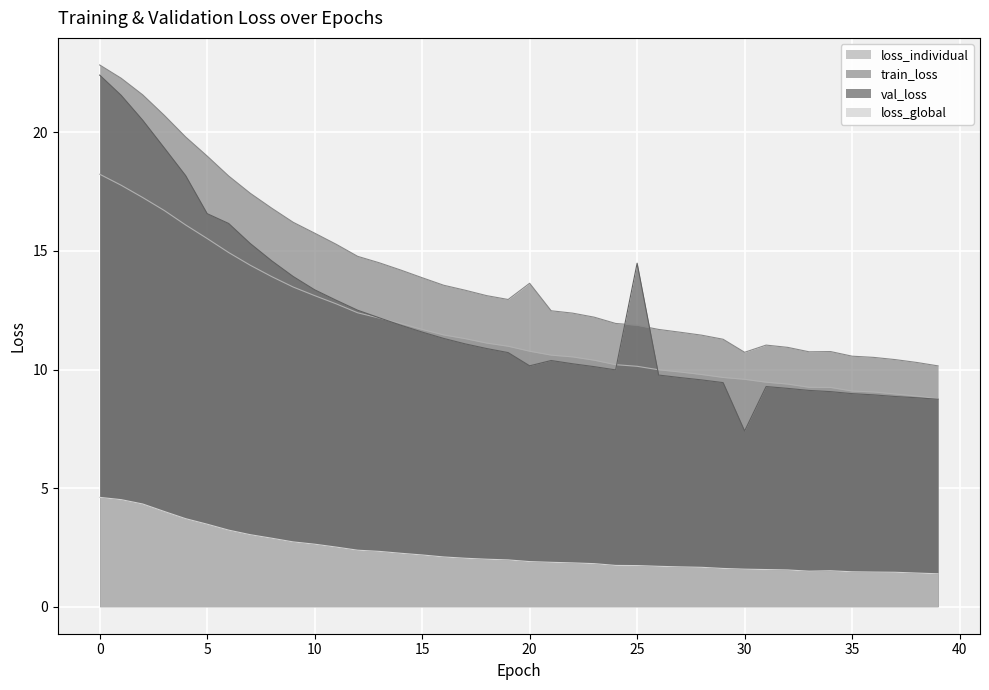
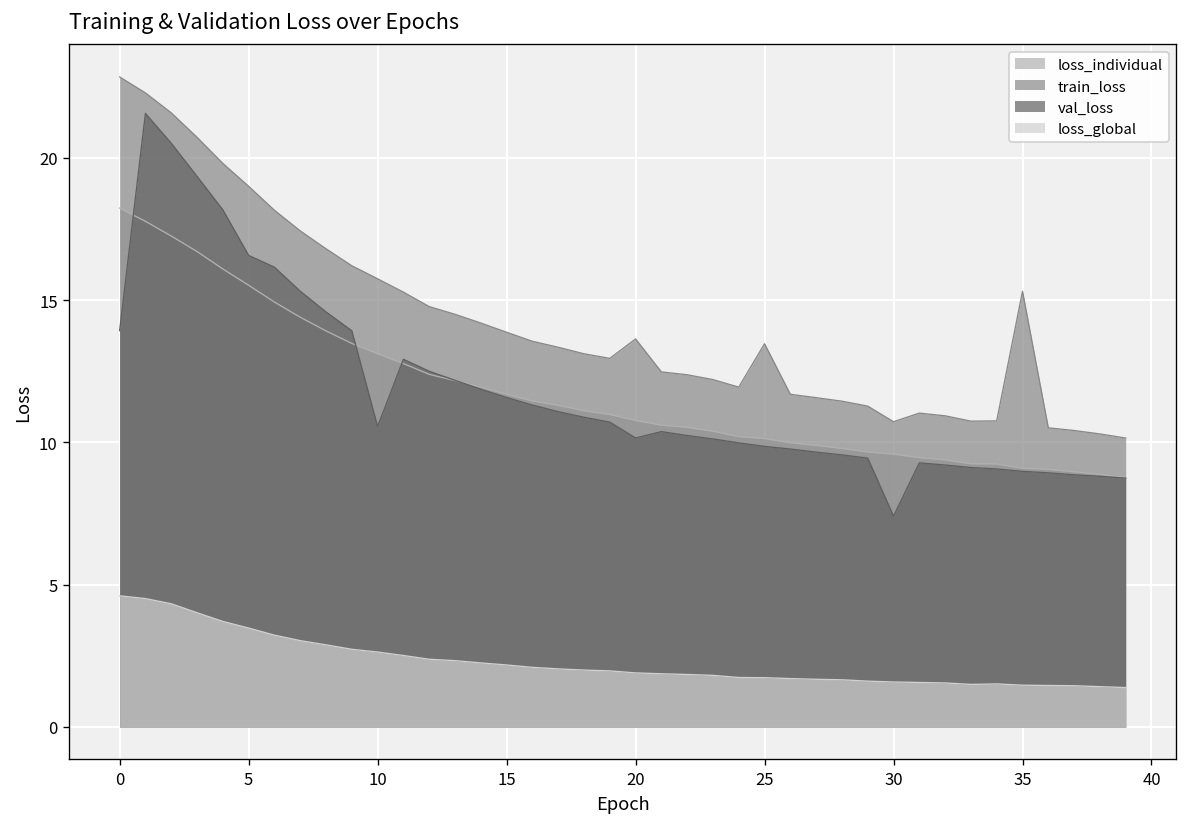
val_loss, 0: 22.4 -> 13.9
val_loss, 10: 13.4 -> 10.6
train_loss, 25: 11.9 -> 13.5
val_loss, 25: 14.5 -> 9.9
train_loss, 35: 10.6 -> 15.3
